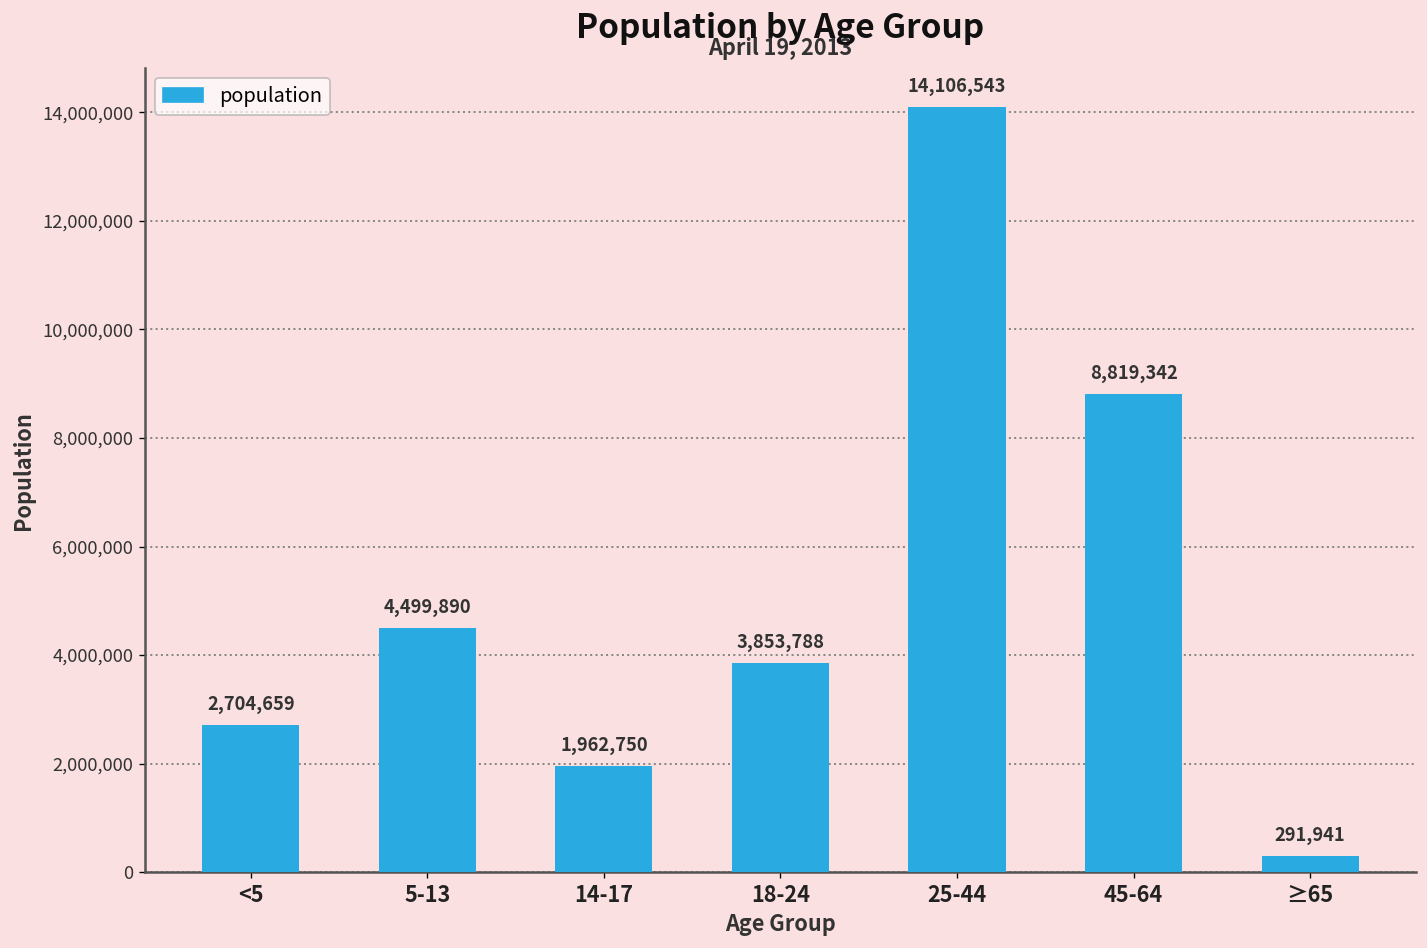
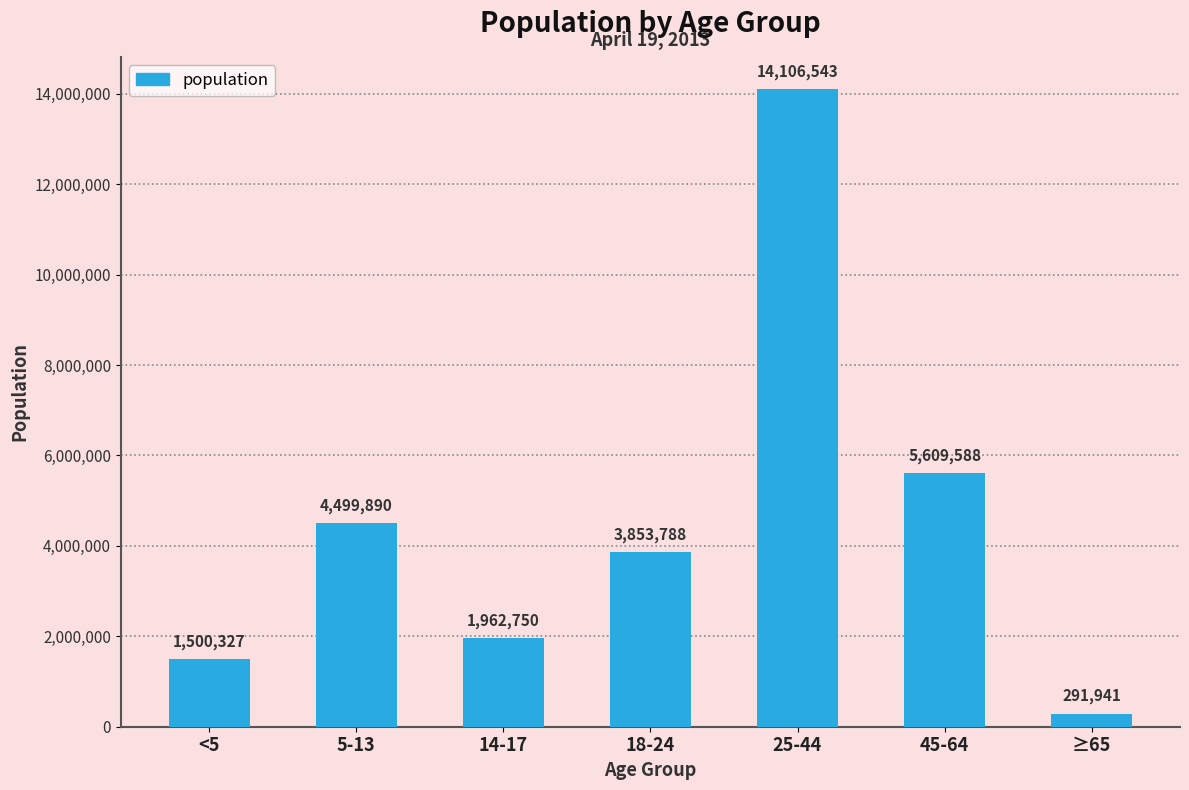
<5: 2,704,659 -> 1,500,327
45-64: 8,819,342 -> 5,609,588
